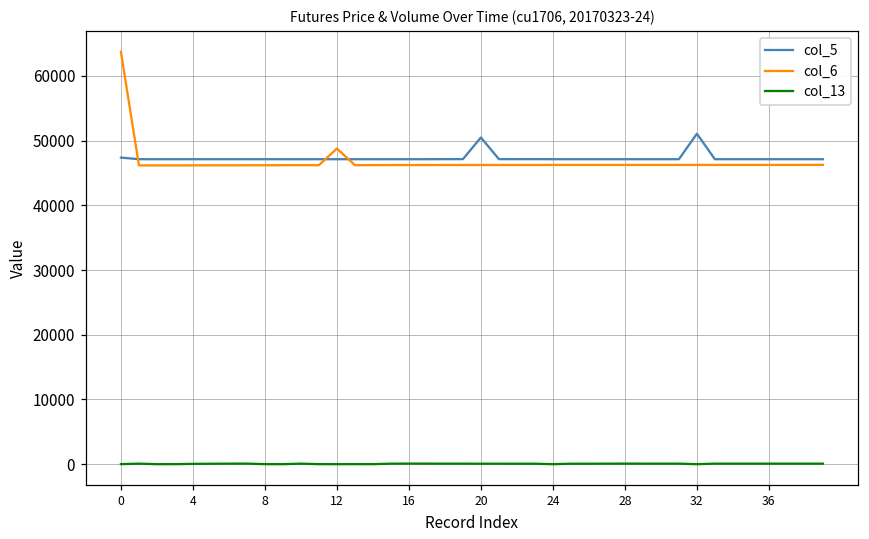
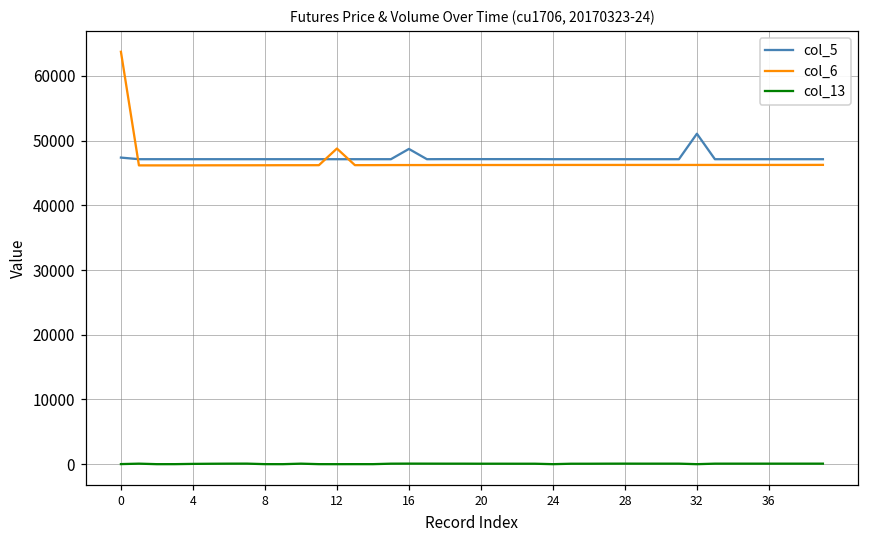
col_5, 16: 47000 -> 49000
col_5, 20: 50000 -> 47000
